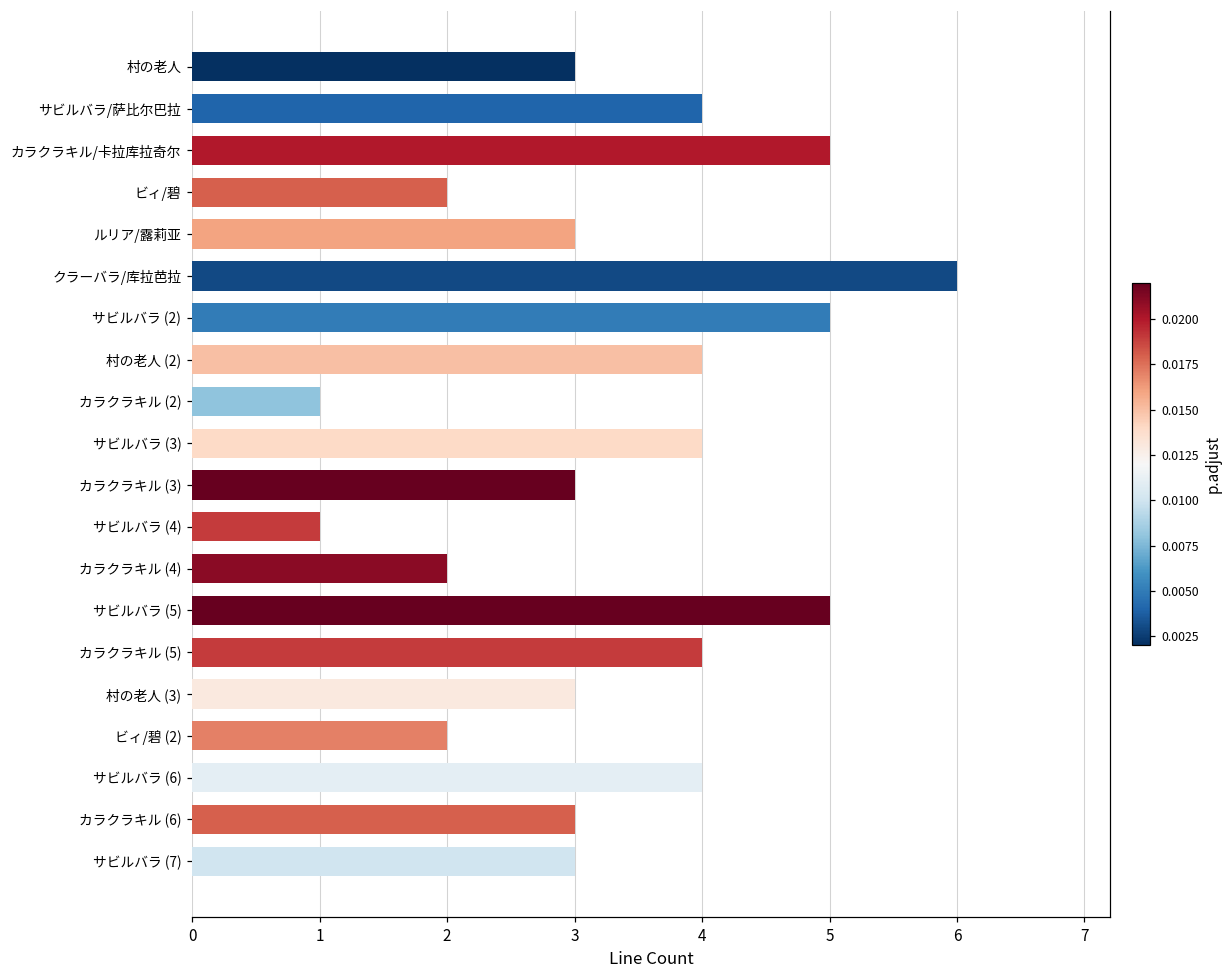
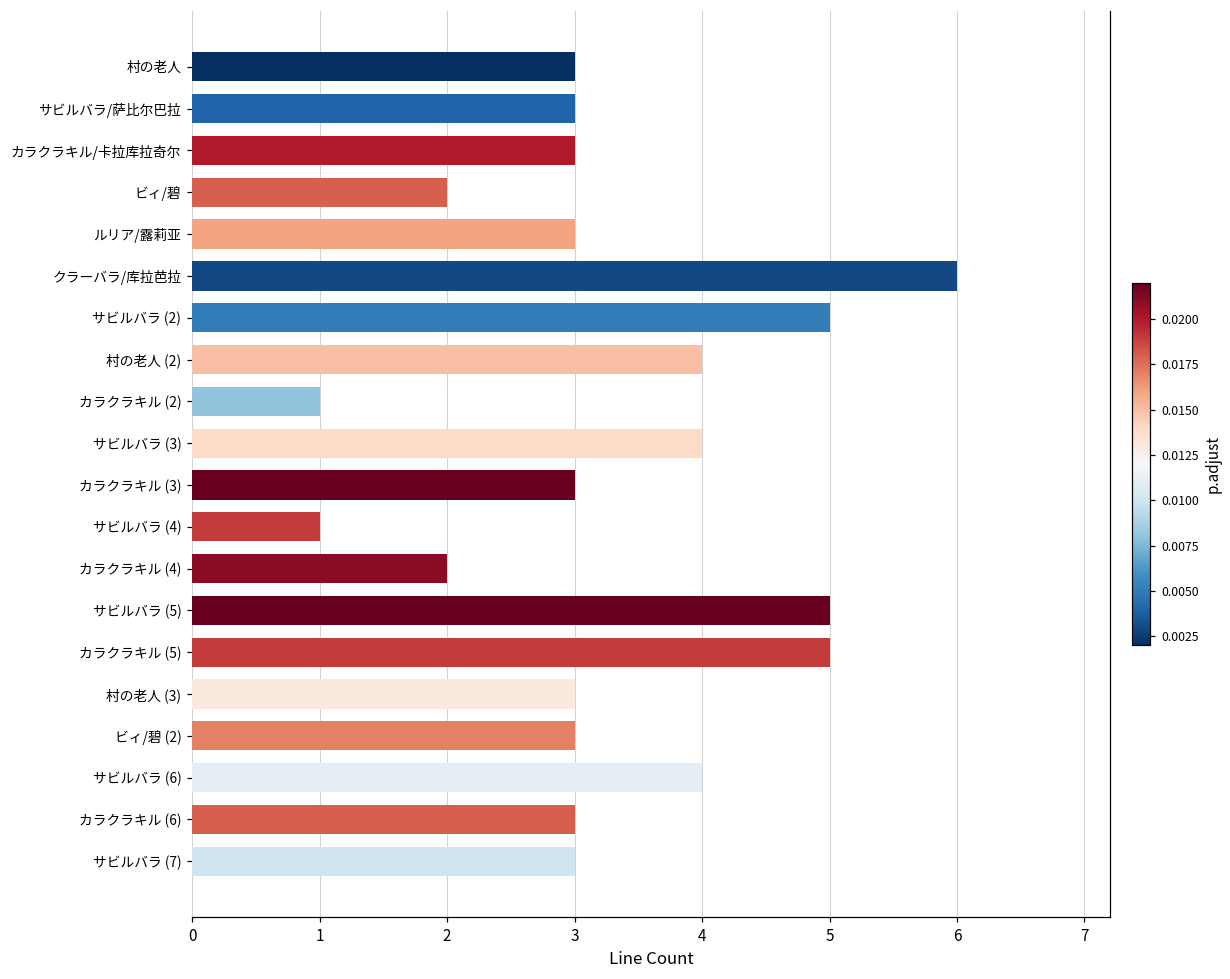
サビルバラ/萨比尔巴拉: 4 -> 3
カラクラキル/卡拉库拉奇尔: 5 -> 3
カラクラキル (5): 4 -> 5
ビィ/碧 (2): 2 -> 3
